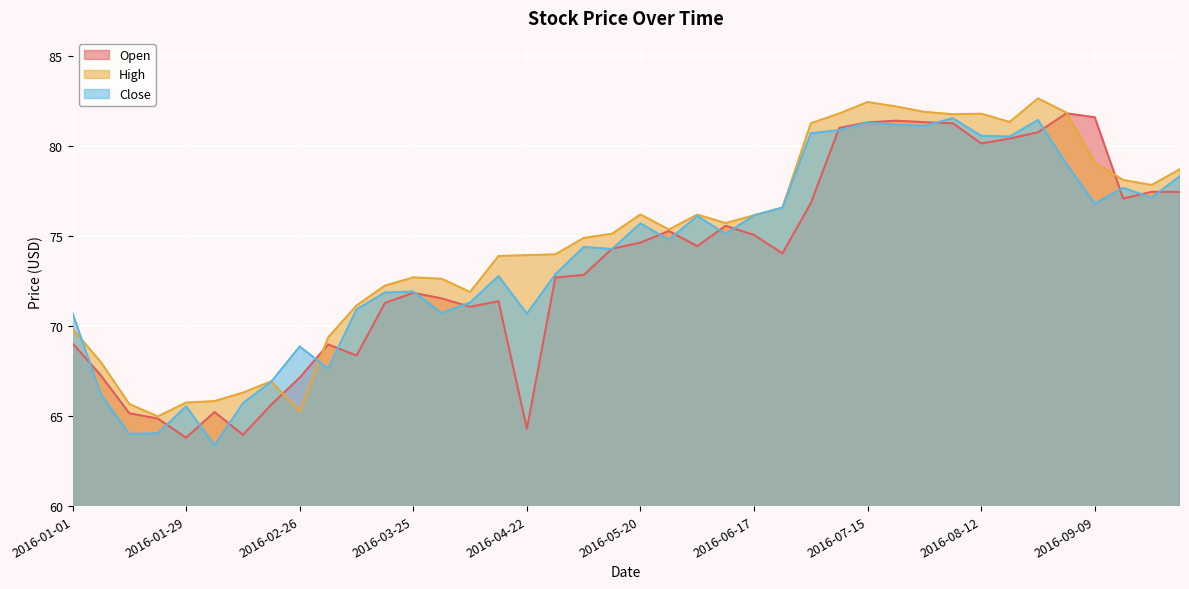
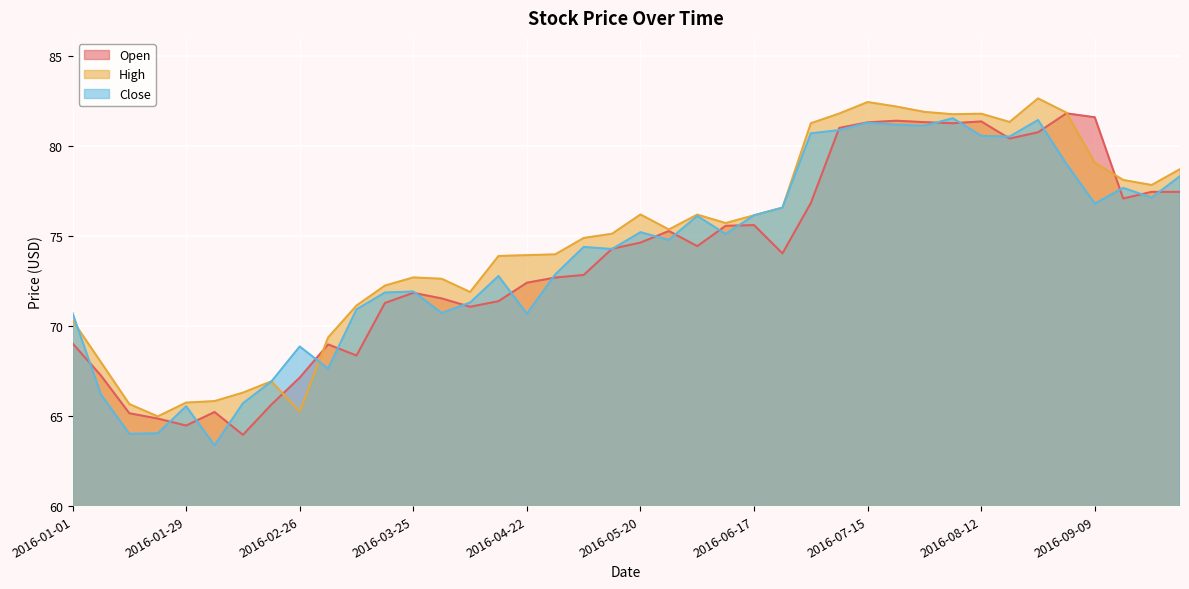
High, 2016-01-01: 69.8 -> 70.3
Open, 2016-01-29: 63.8 -> 64.5
Open, 2016-04-22: 64.3 -> 72.4
Close, 2016-05-20: 75.7 -> 75.2
Open, 2016-06-17: 75.1 -> 75.6
Open, 2016-08-12: 80.1 -> 81.4
